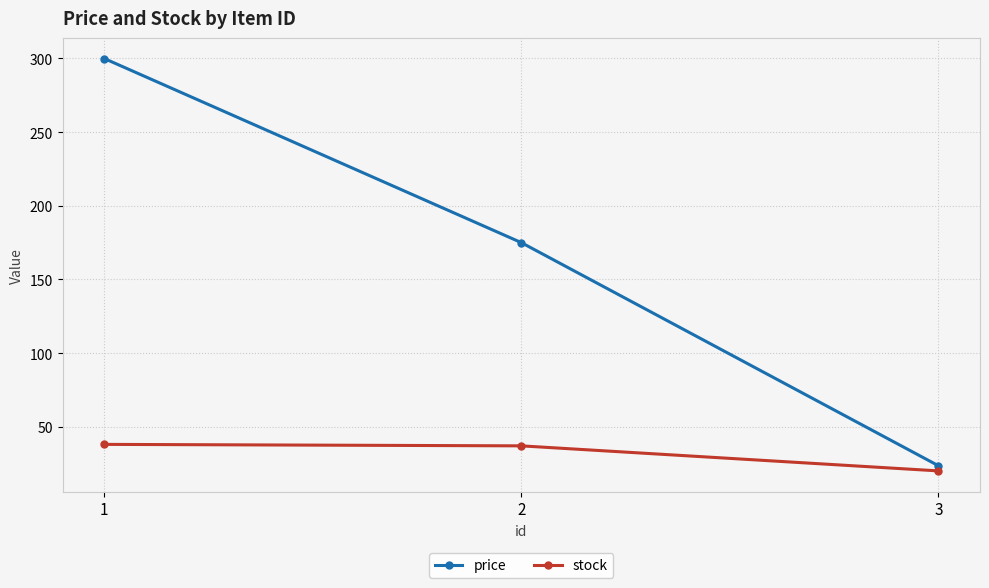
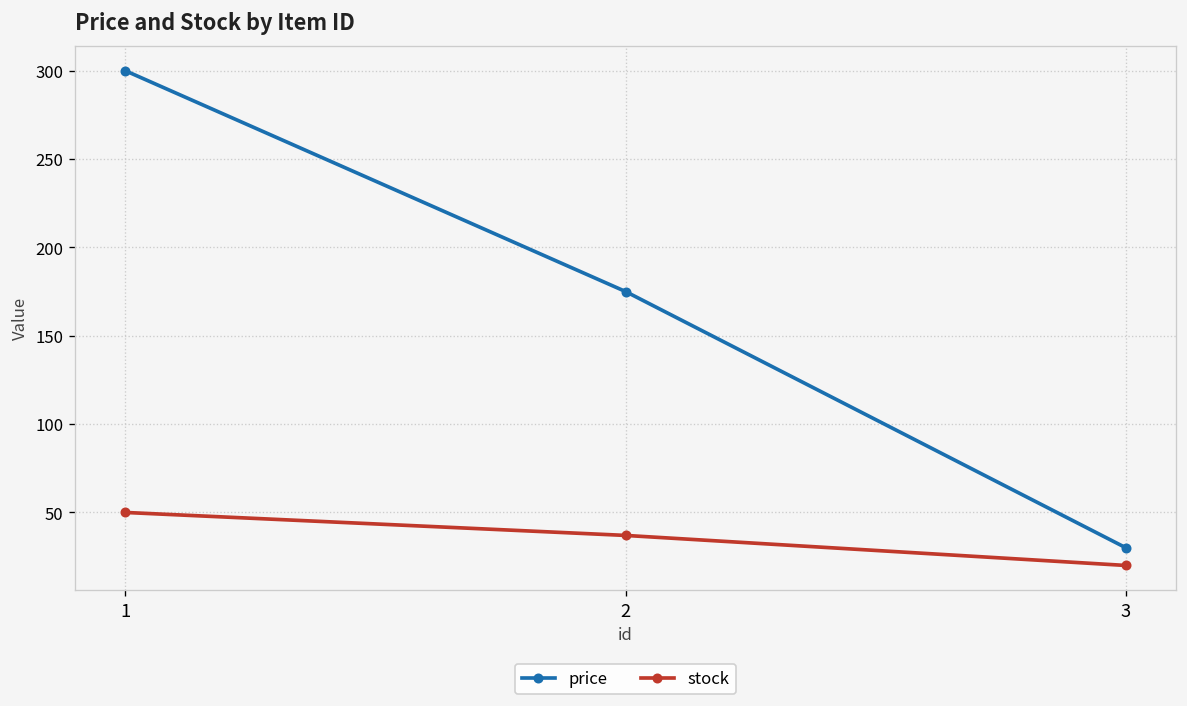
stock, 1: 38 -> 50
price, 3: 24 -> 30
